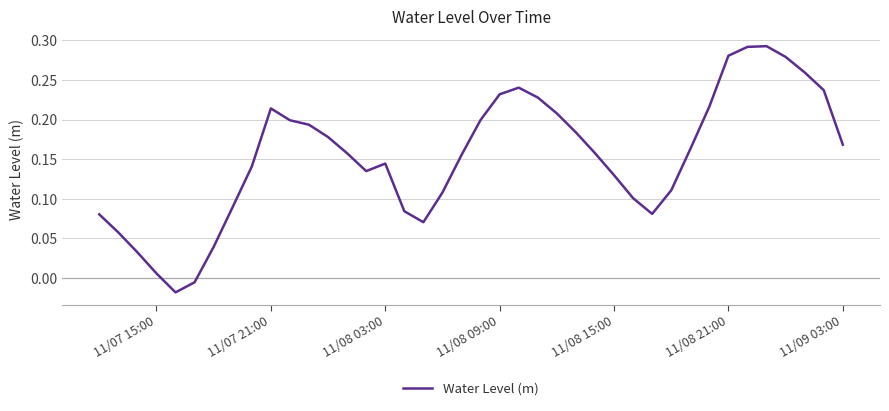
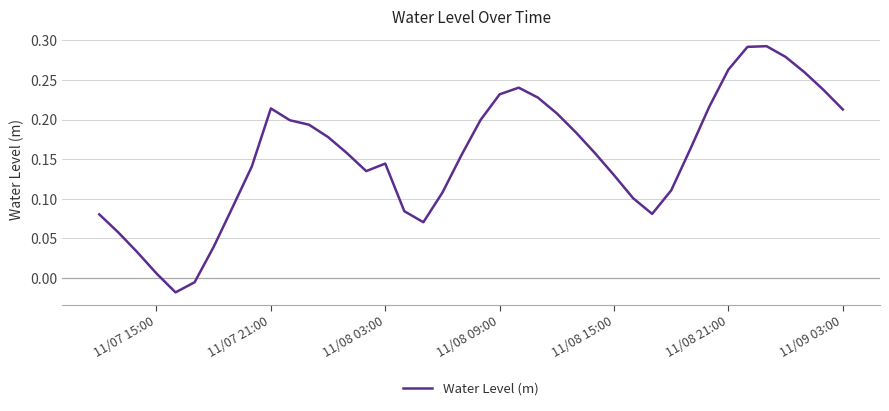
11/08 21:00: 0.28 -> 0.26
11/09 03:00: 0.17 -> 0.21
